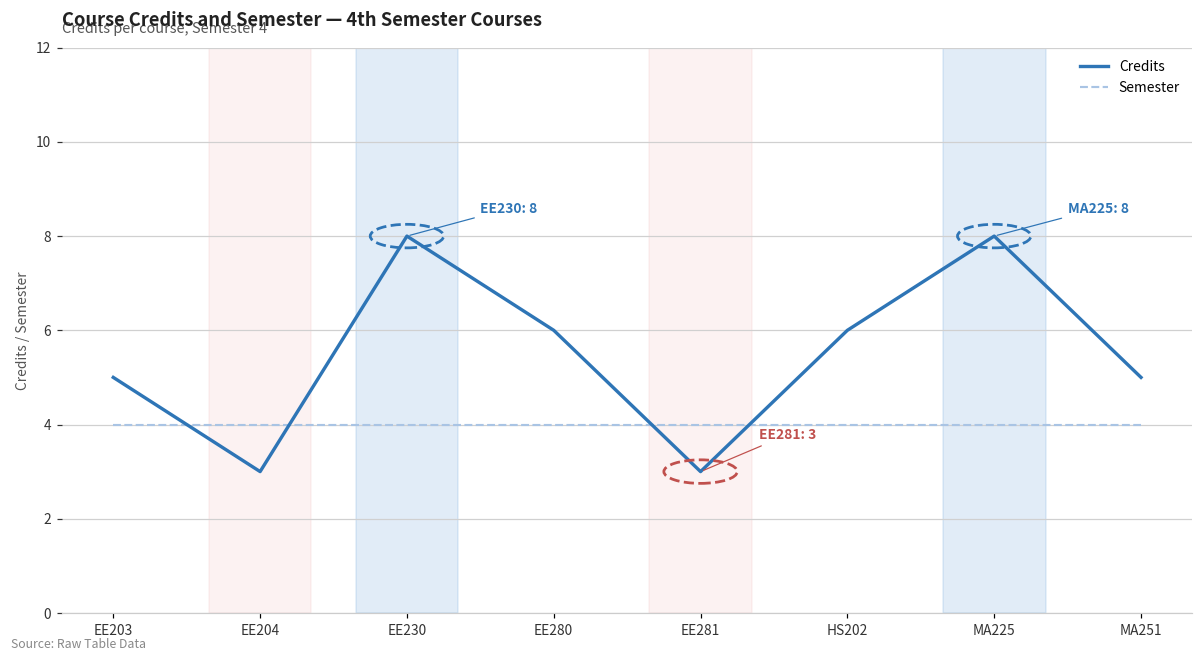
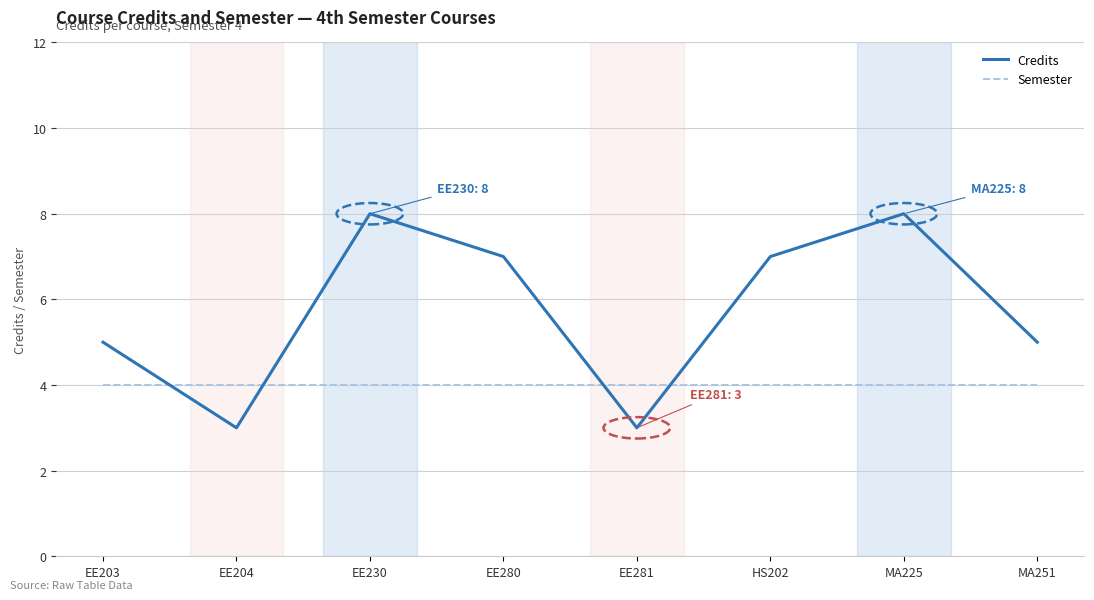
Credits, EE280: 6 -> 7
Credits, HS202: 6 -> 7
